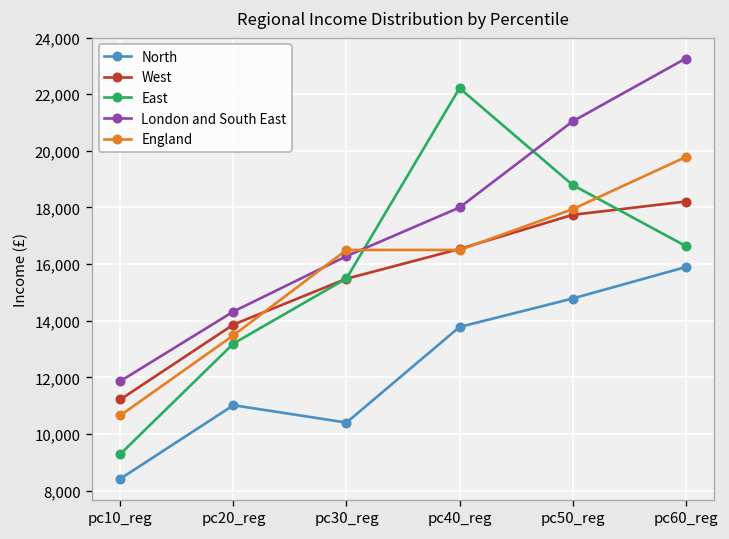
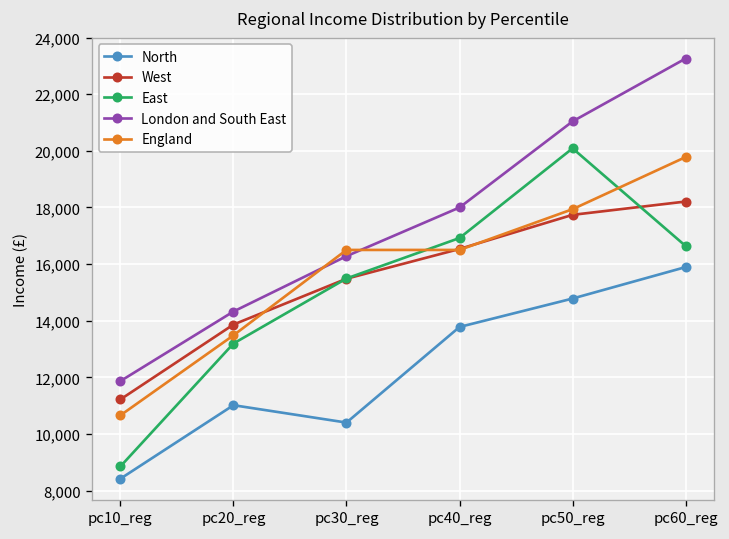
East, pc10_reg: 9,300 -> 8,900
East, pc40_reg: 22,200 -> 16,900
East, pc50_reg: 18,800 -> 20,100
